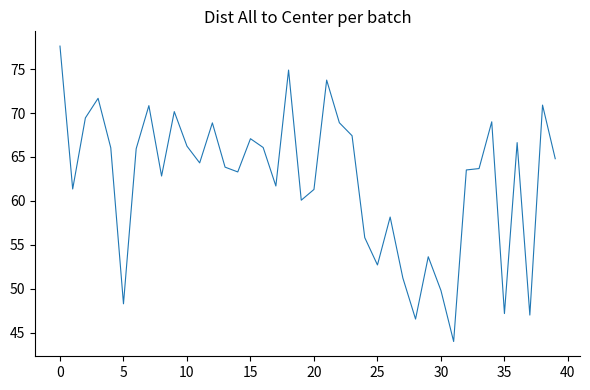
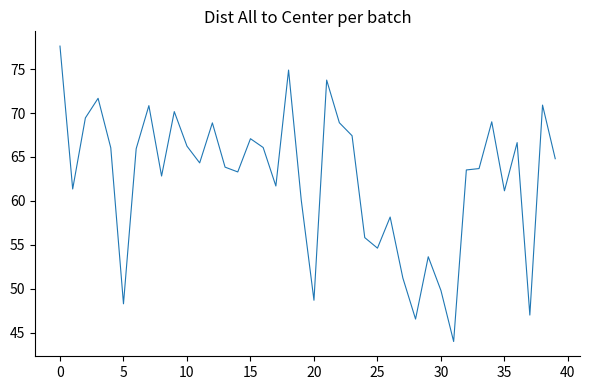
20: 61 -> 49
25: 53 -> 55
35: 47 -> 61
